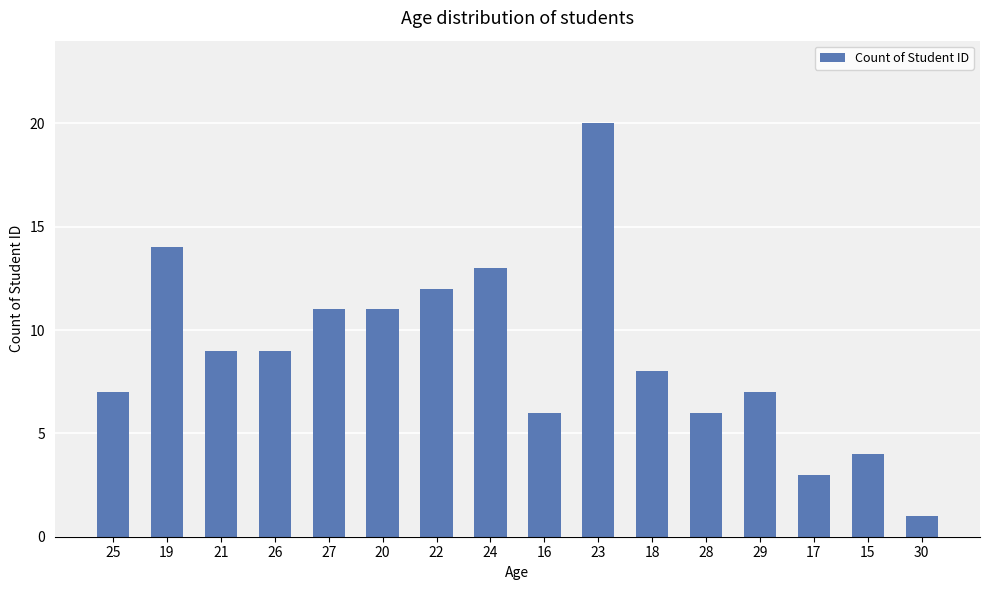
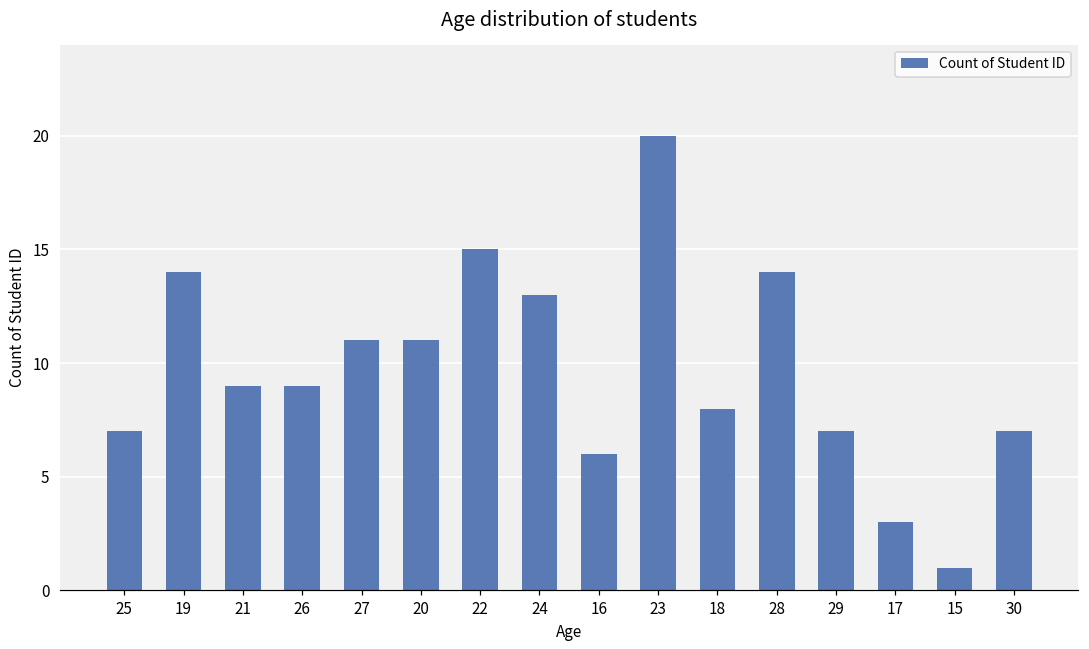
22: 12 -> 15
28: 6 -> 14
15: 4 -> 1
30: 1 -> 7
